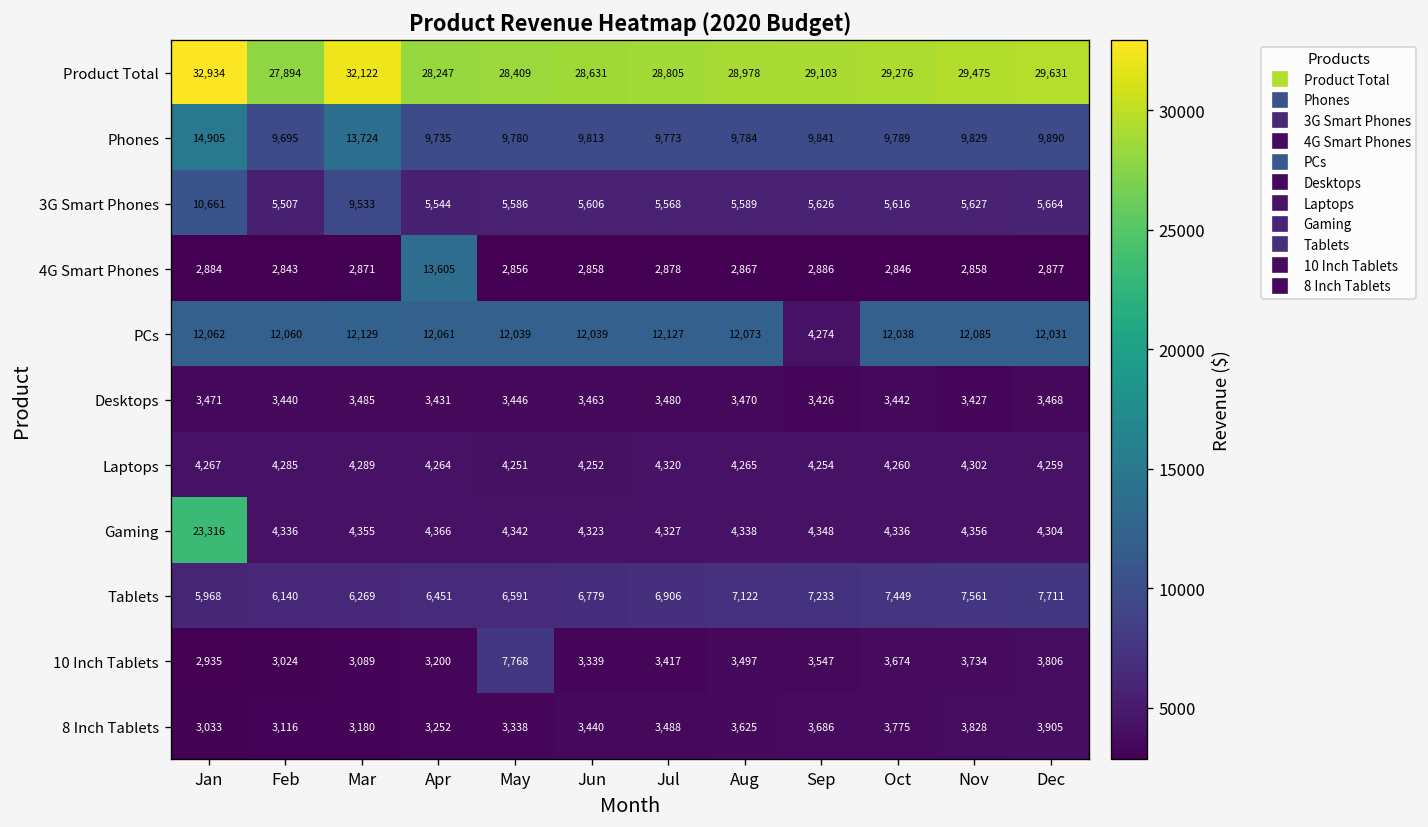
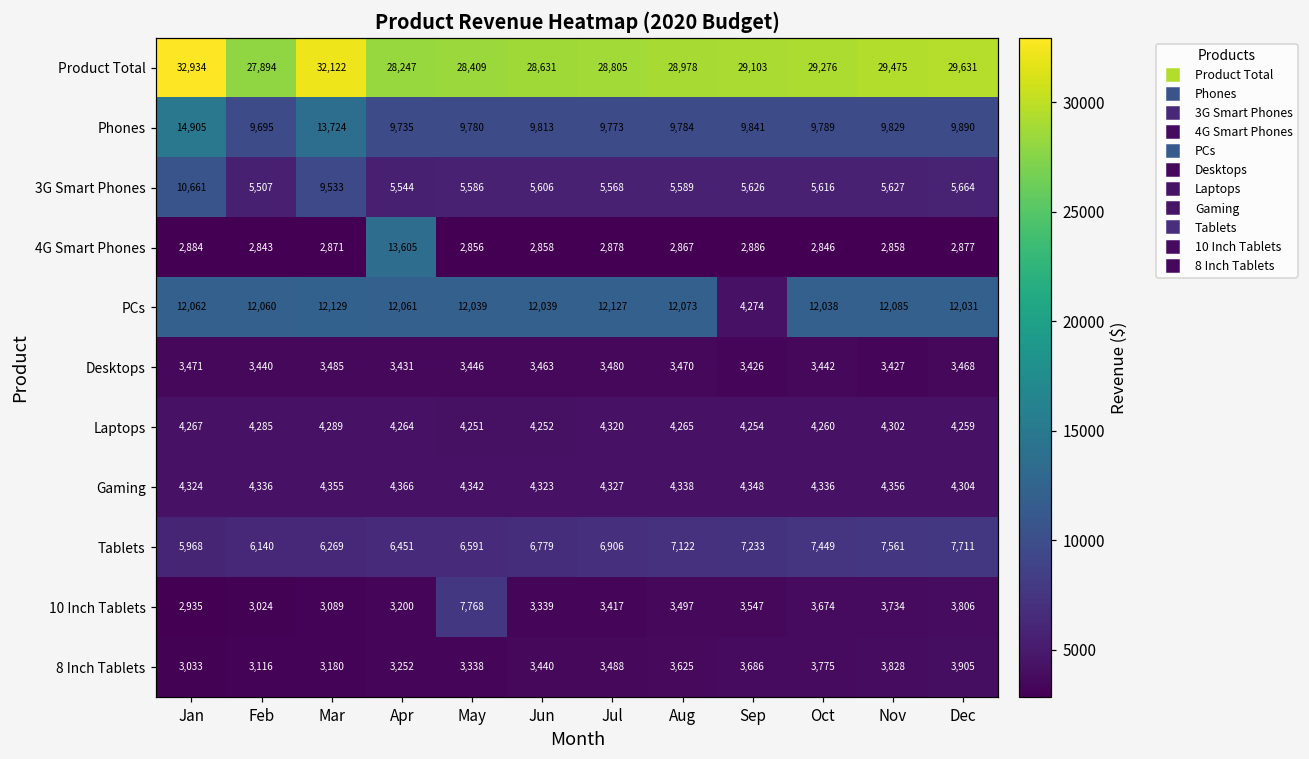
Gaming, Jan: 23,316 -> 4,324
